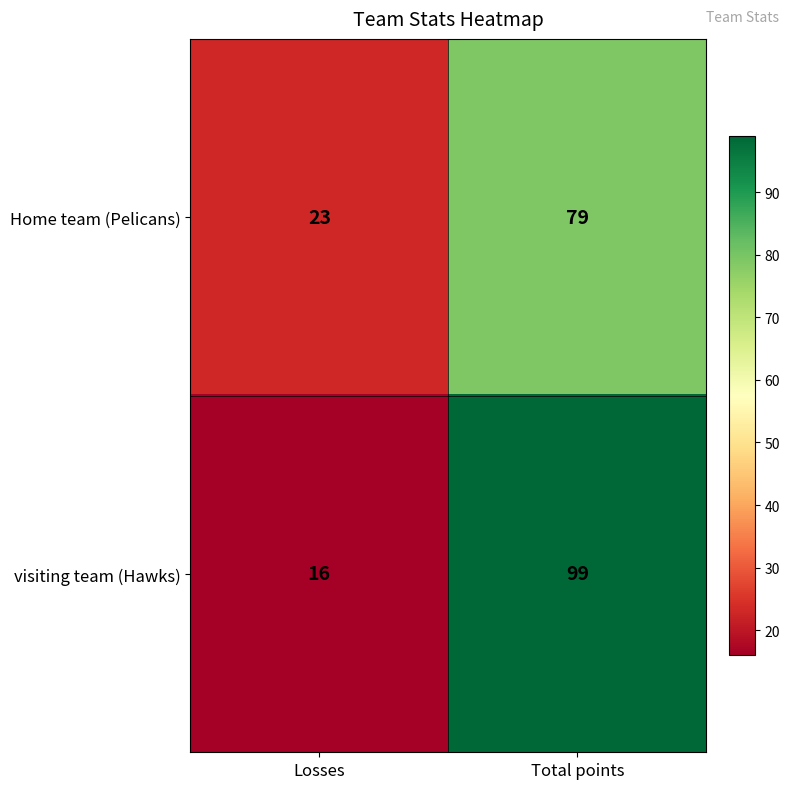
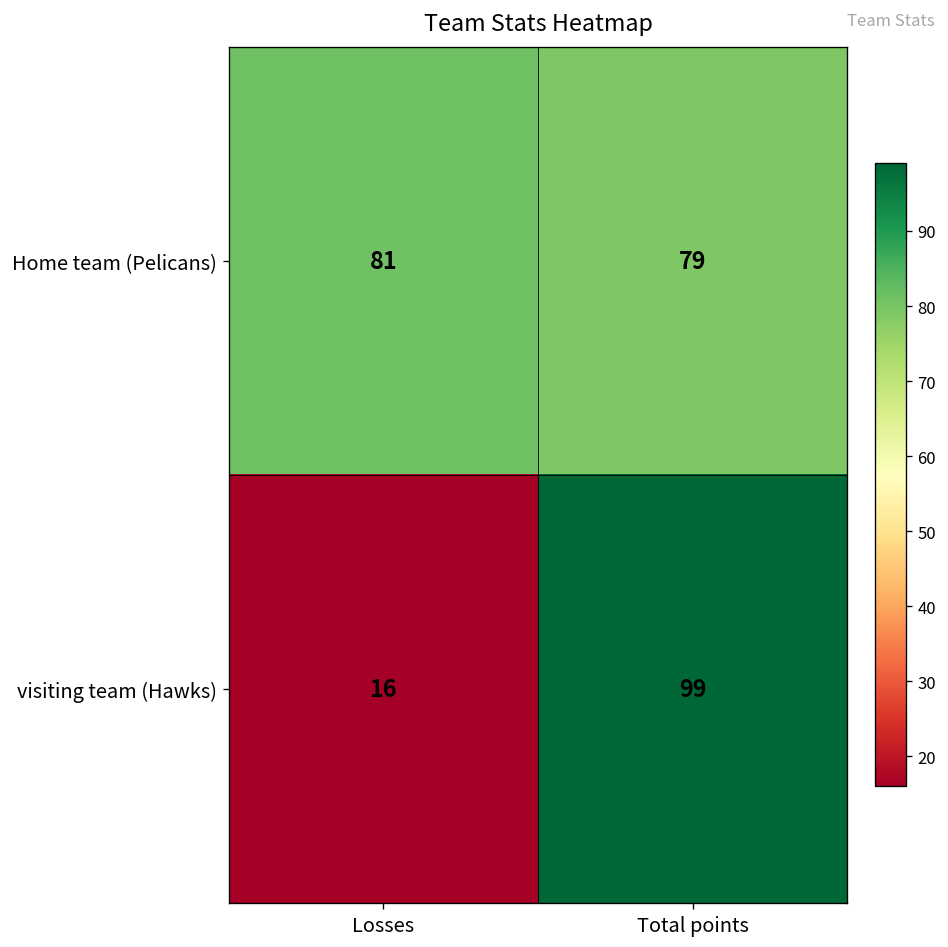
Home team (Pelicans), Losses: 23 -> 81
